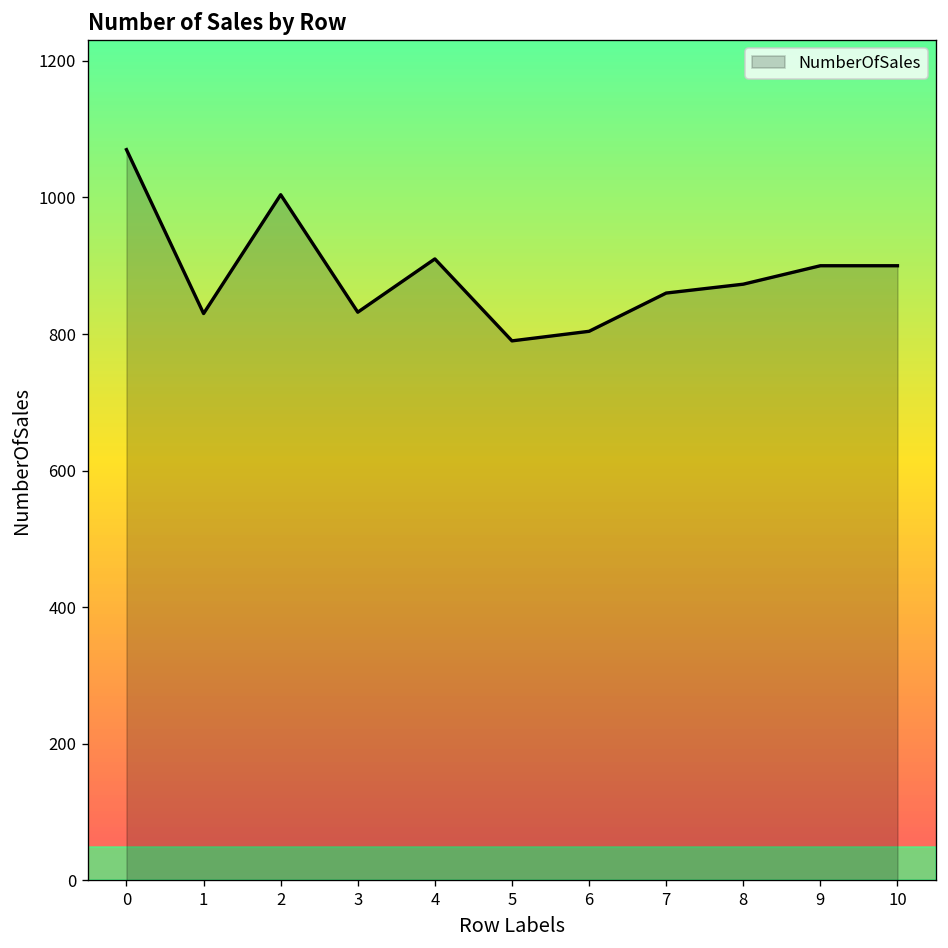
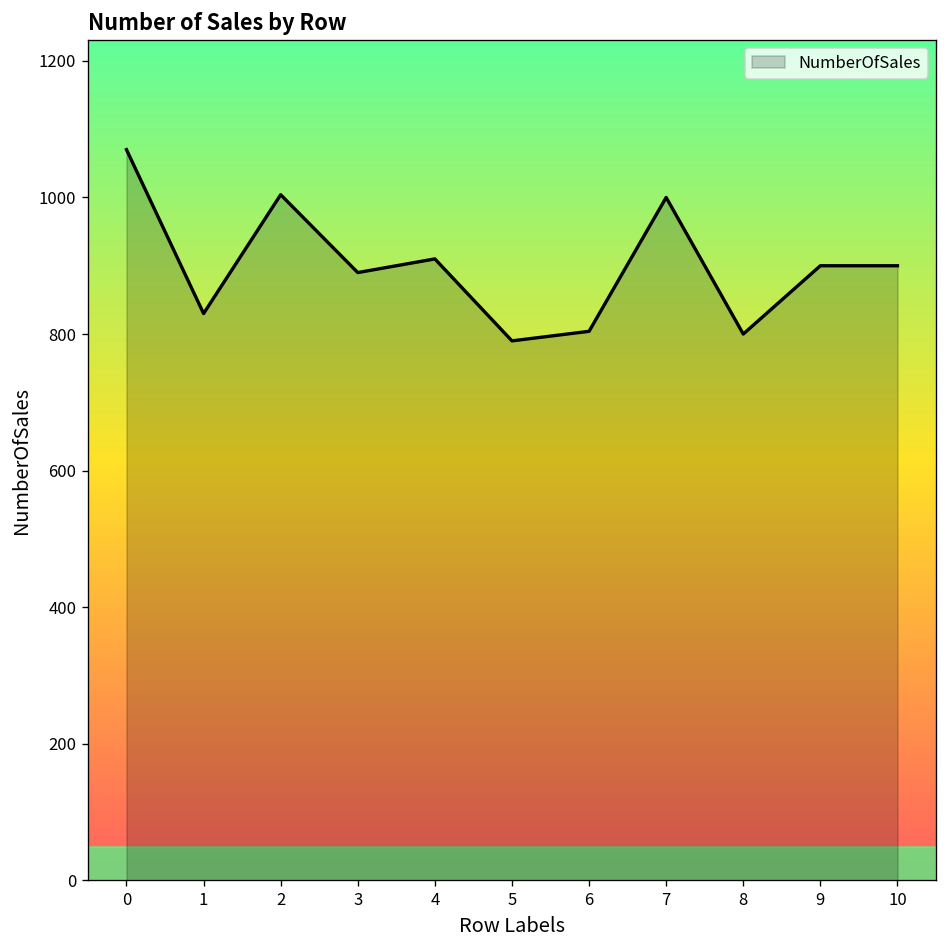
3: 830 -> 890
7: 860 -> 1000
8: 870 -> 800
